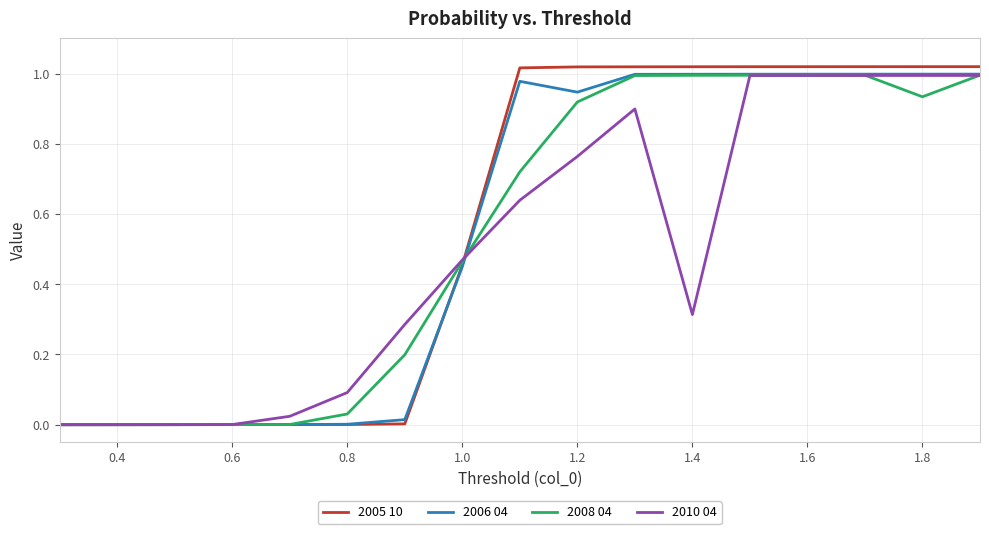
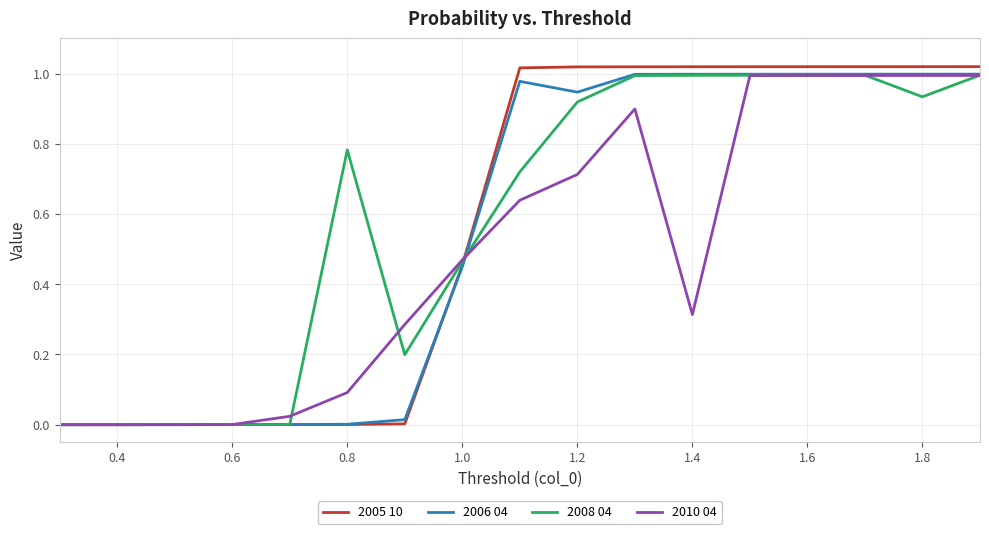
2008 04, 0.8: 0.03 -> 0.78
2010 04, 1.2: 0.76 -> 0.71
